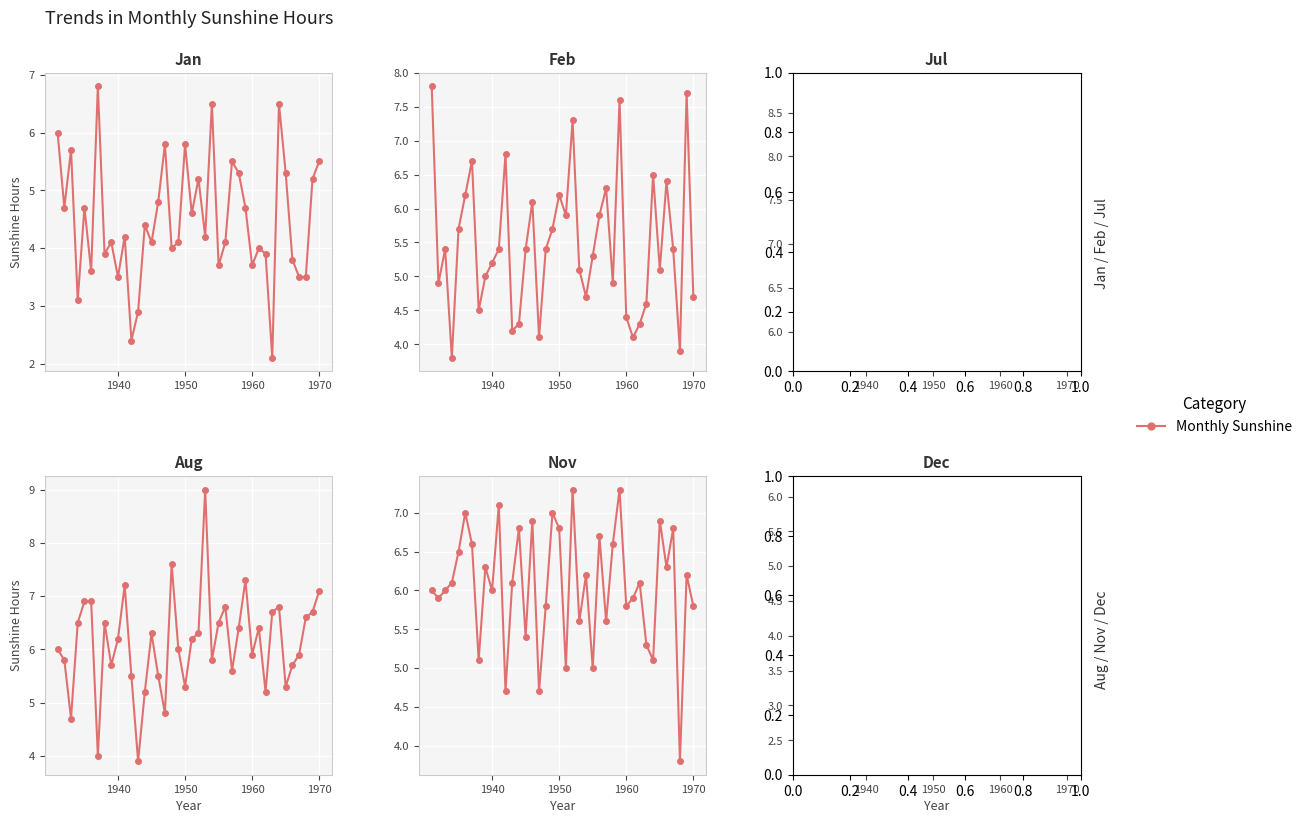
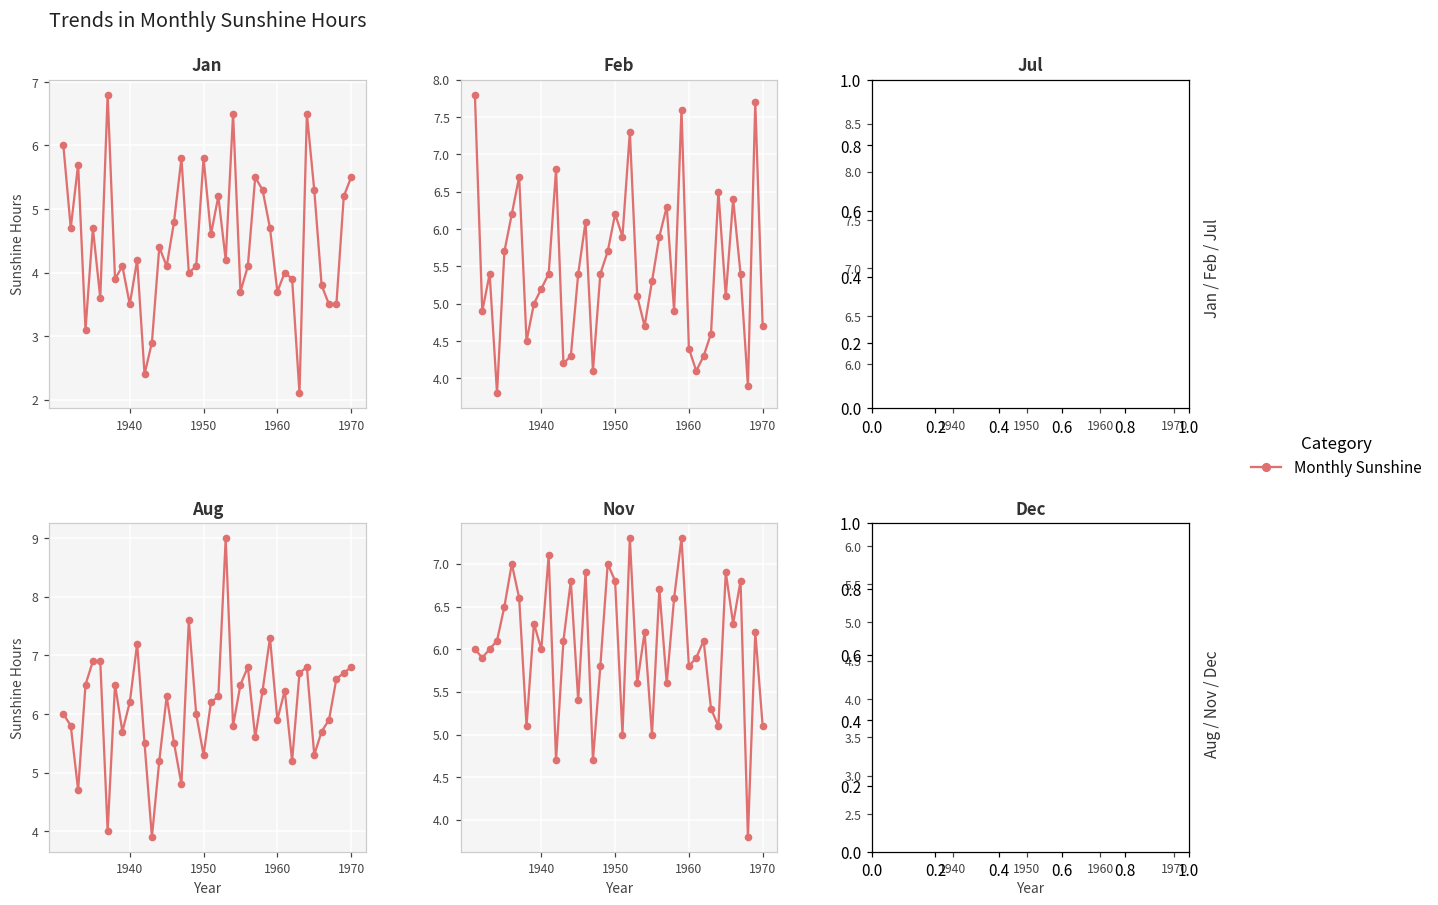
Aug, 1970: 7.1 -> 6.8
Nov, 1970: 5.8 -> 5.1
